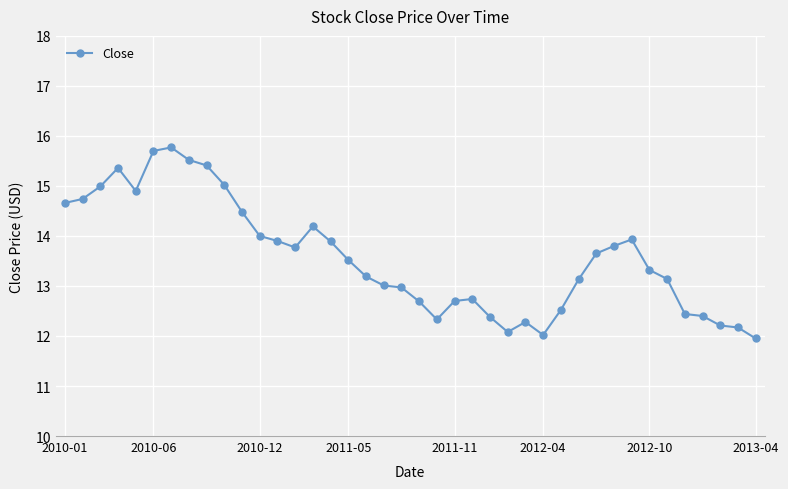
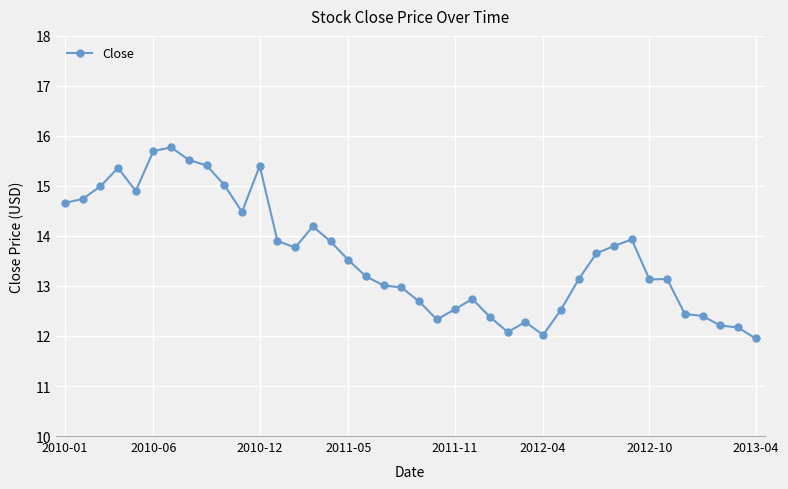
2010-12: 14.0 -> 15.4
2011-11: 12.7 -> 12.5
2012-10: 13.3 -> 13.1
